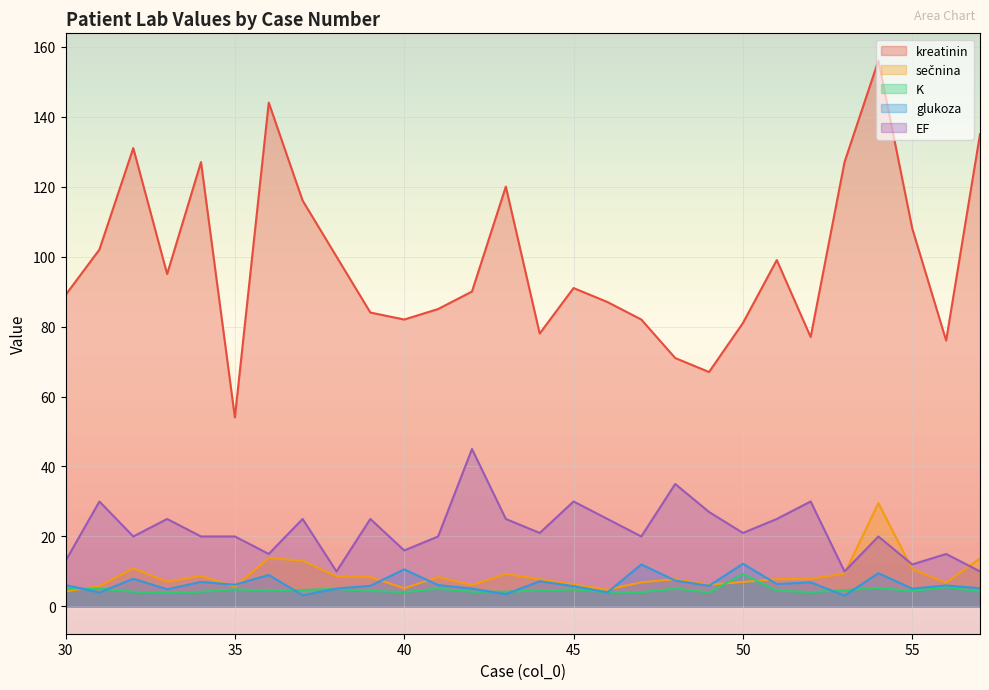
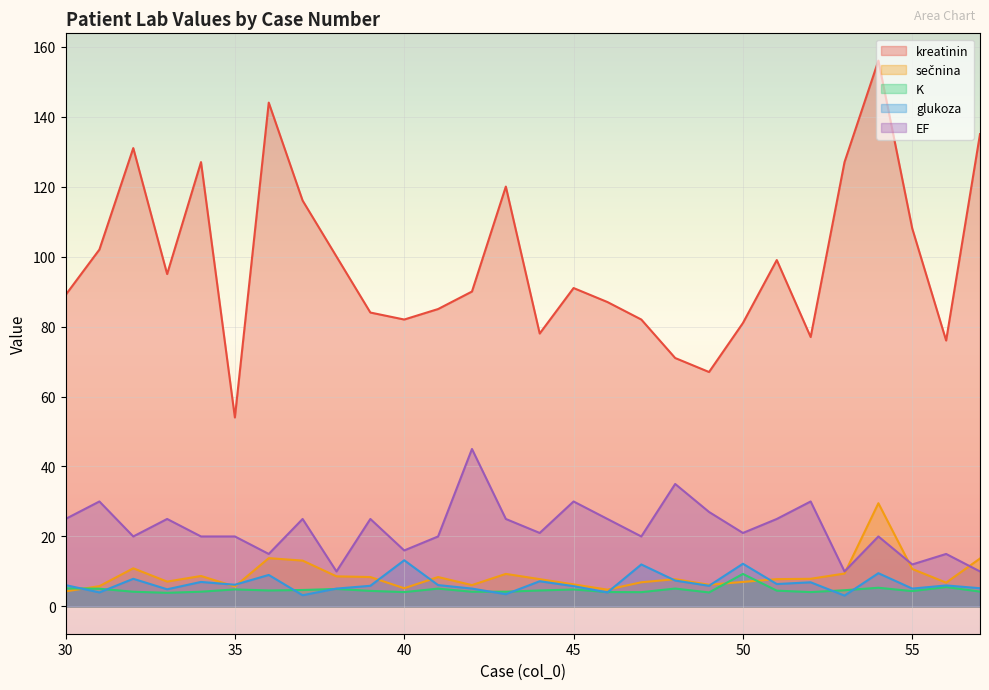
EF, 30: 13 -> 25
glukoza, 40: 11 -> 13
